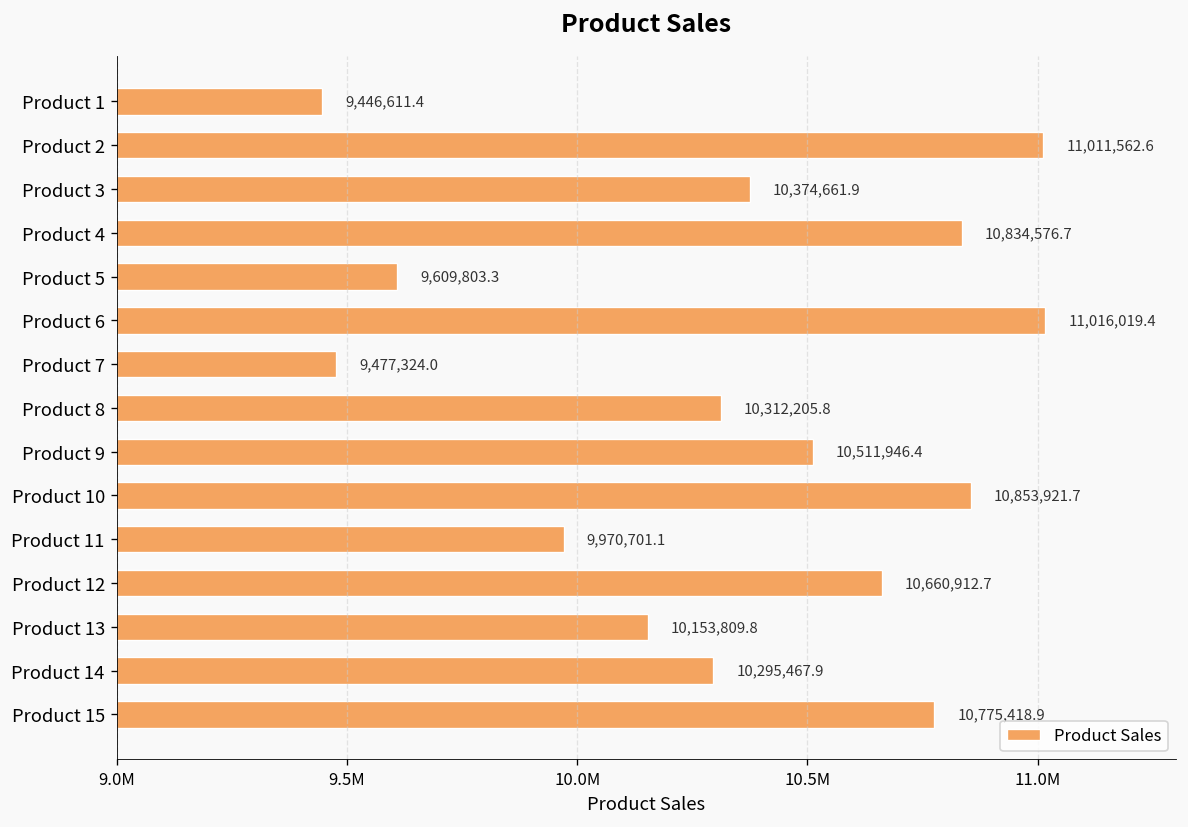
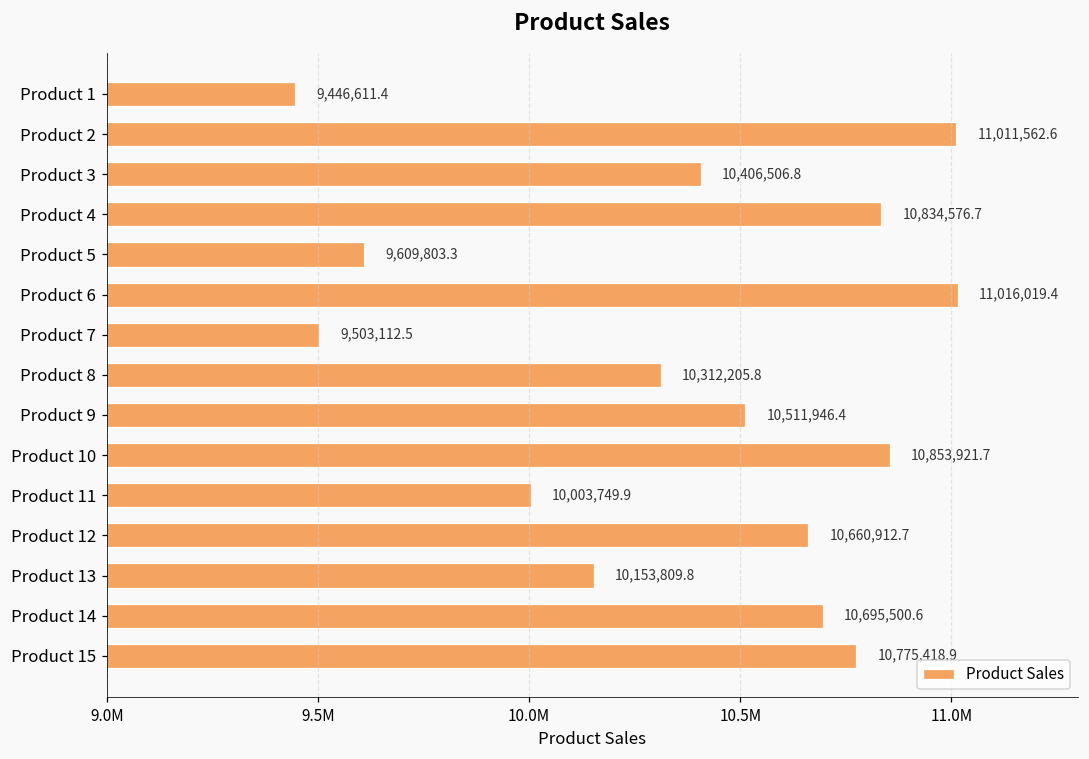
Product 3: 10,374,661.9 -> 10,406,506.8
Product 7: 9,477,324.0 -> 9,503,112.5
Product 11: 9,970,701.1 -> 10,003,749.9
Product 14: 10,295,467.9 -> 10,695,500.6
